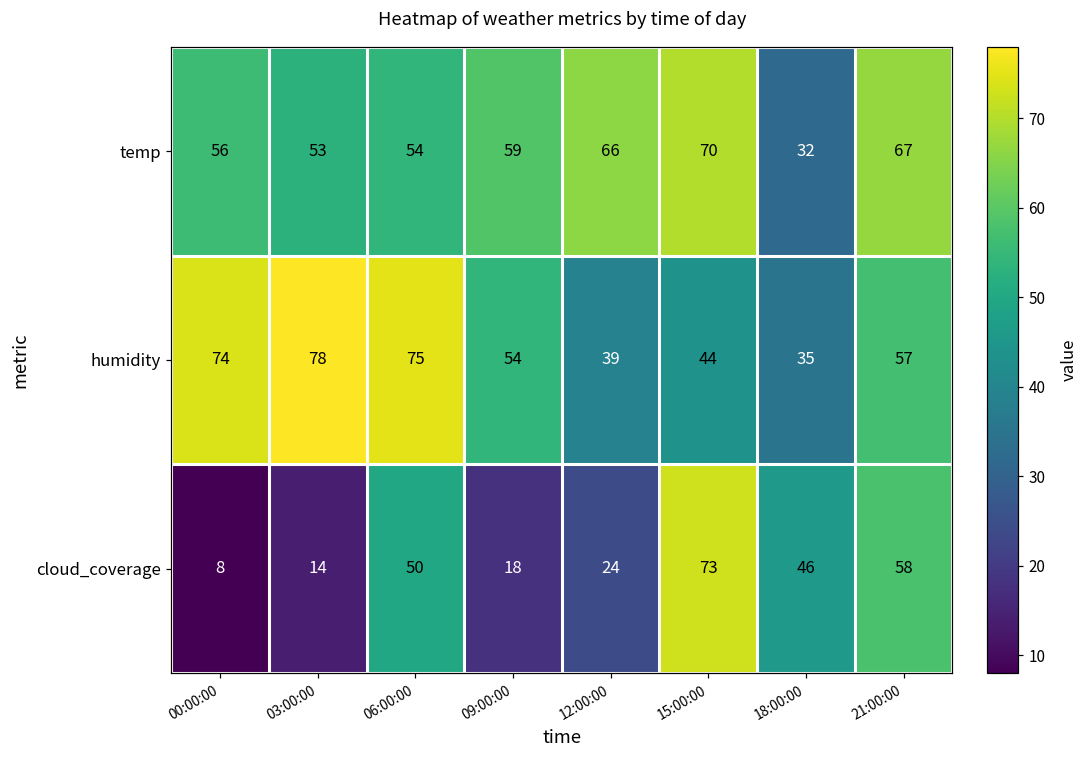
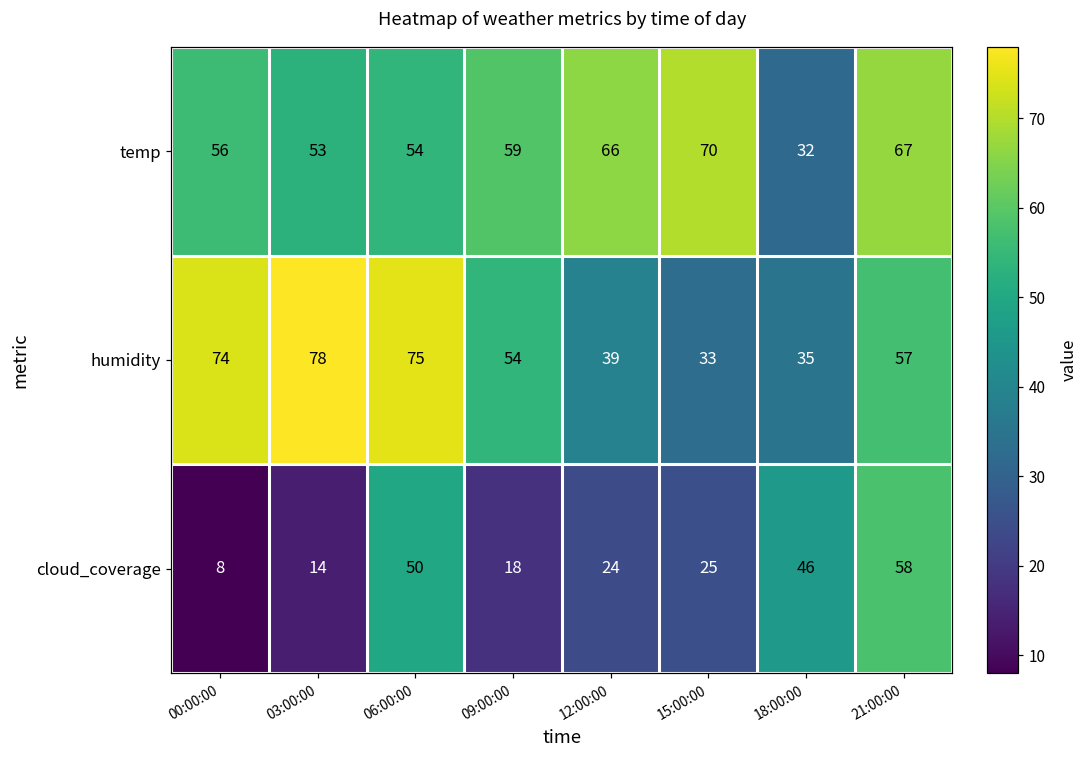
humidity, 15:00:00: 44 -> 33
cloud_coverage, 15:00:00: 73 -> 25
